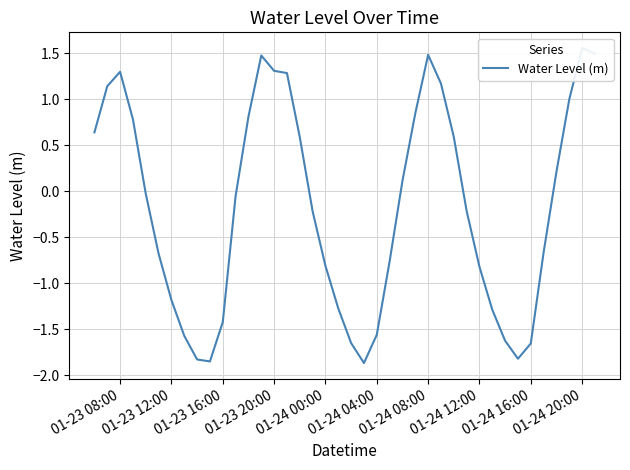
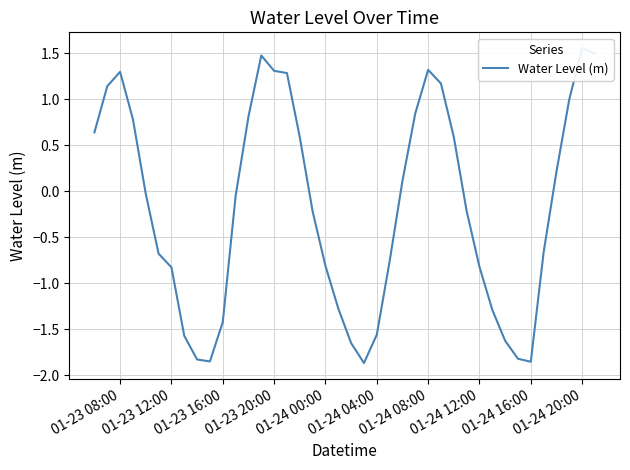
01-23 12:00: -1.2 -> -0.8
01-24 08:00: 1.5 -> 1.3
01-24 16:00: -1.7 -> -1.9
